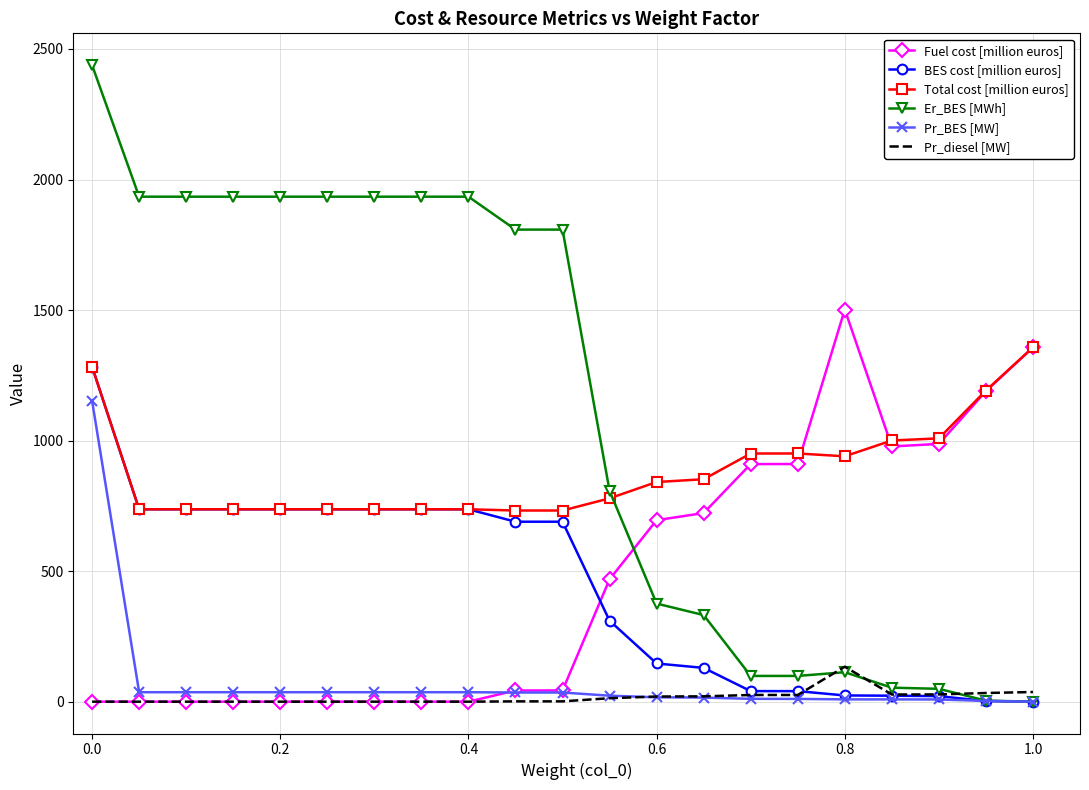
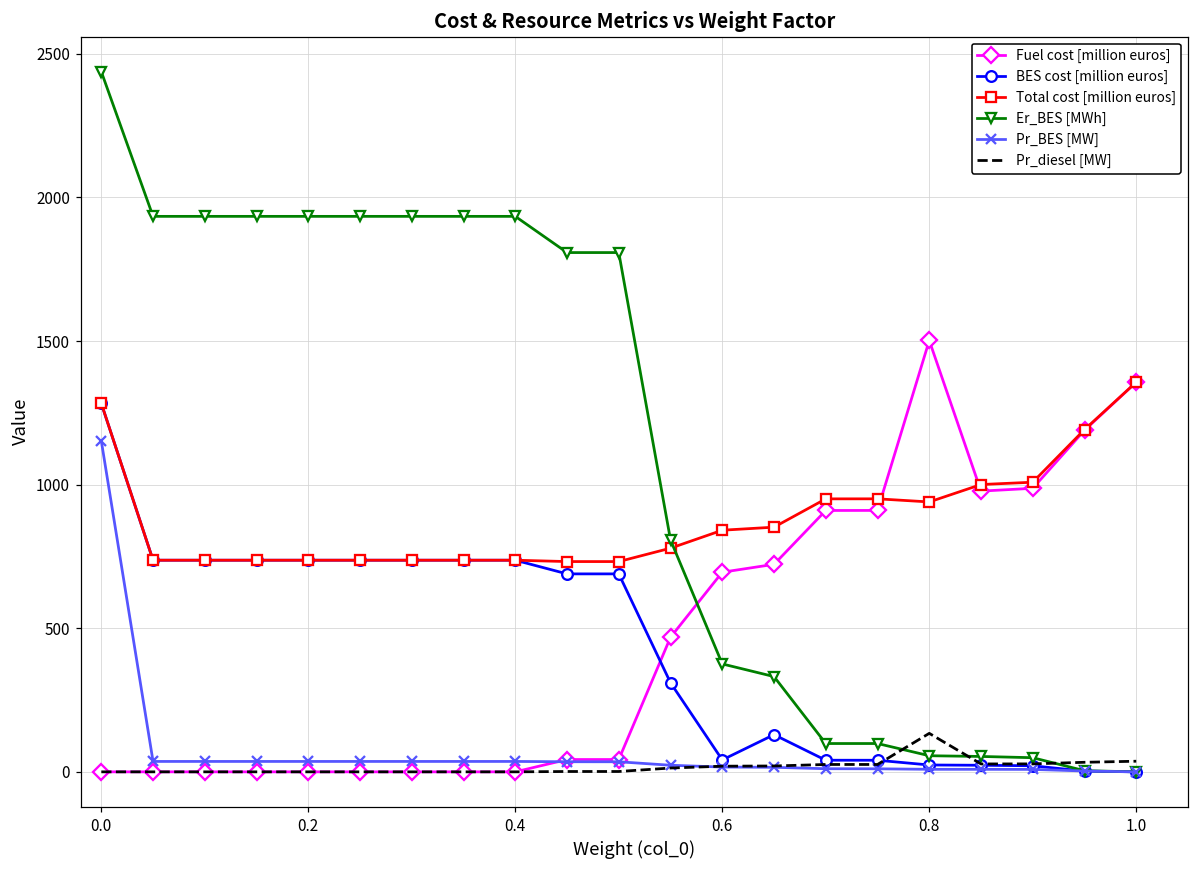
BES cost [million euros], 0.6: 150 -> 40
Er_BES [MWh], 0.8: 110 -> 60
